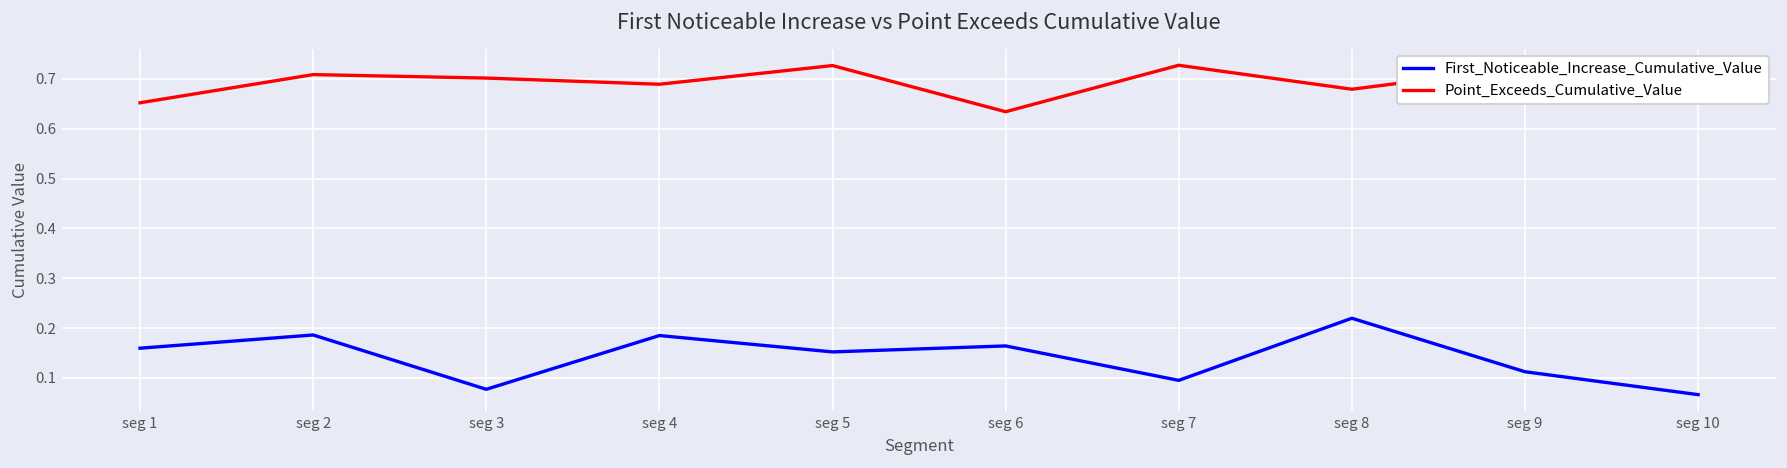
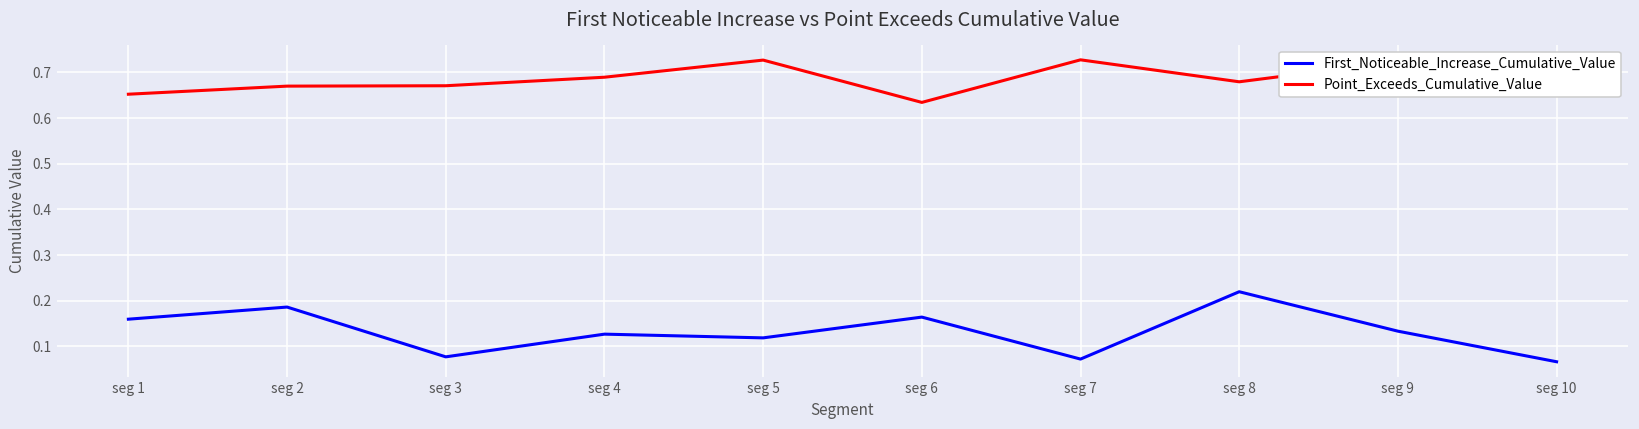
Point_Exceeds_Cumulative_Value, seg 2: 0.71 -> 0.67
Point_Exceeds_Cumulative_Value, seg 3: 0.70 -> 0.67
First_Noticeable_Increase_Cumulative_Value, seg 4: 0.19 -> 0.13
First_Noticeable_Increase_Cumulative_Value, seg 5: 0.15 -> 0.12
First_Noticeable_Increase_Cumulative_Value, seg 7: 0.10 -> 0.07
First_Noticeable_Increase_Cumulative_Value, seg 9: 0.11 -> 0.13
